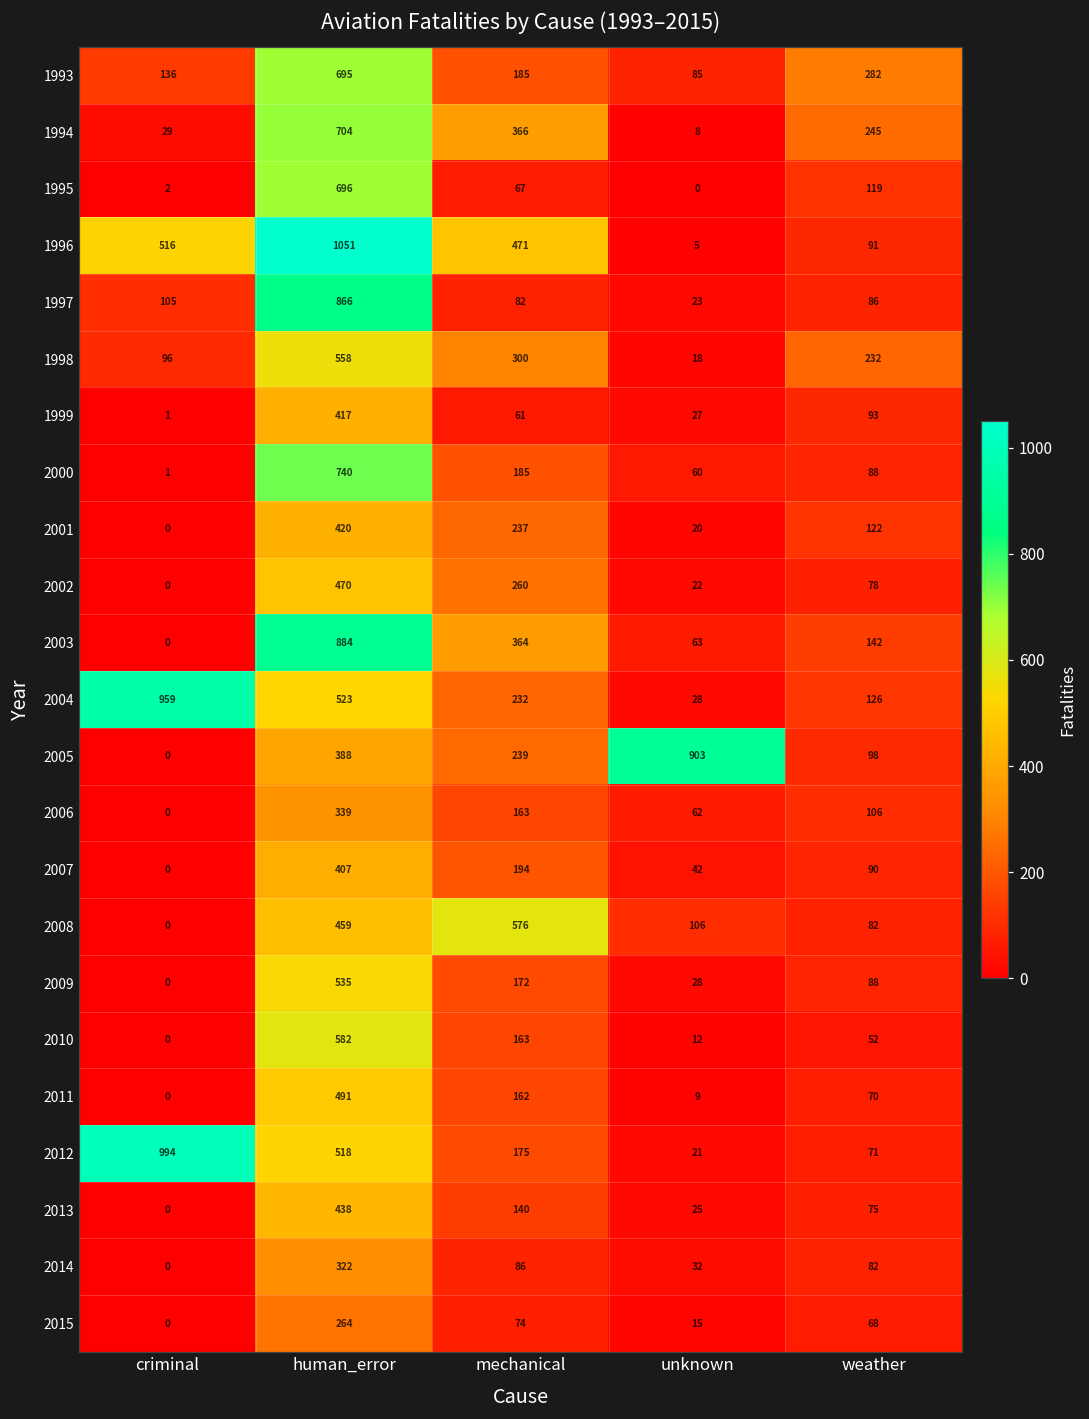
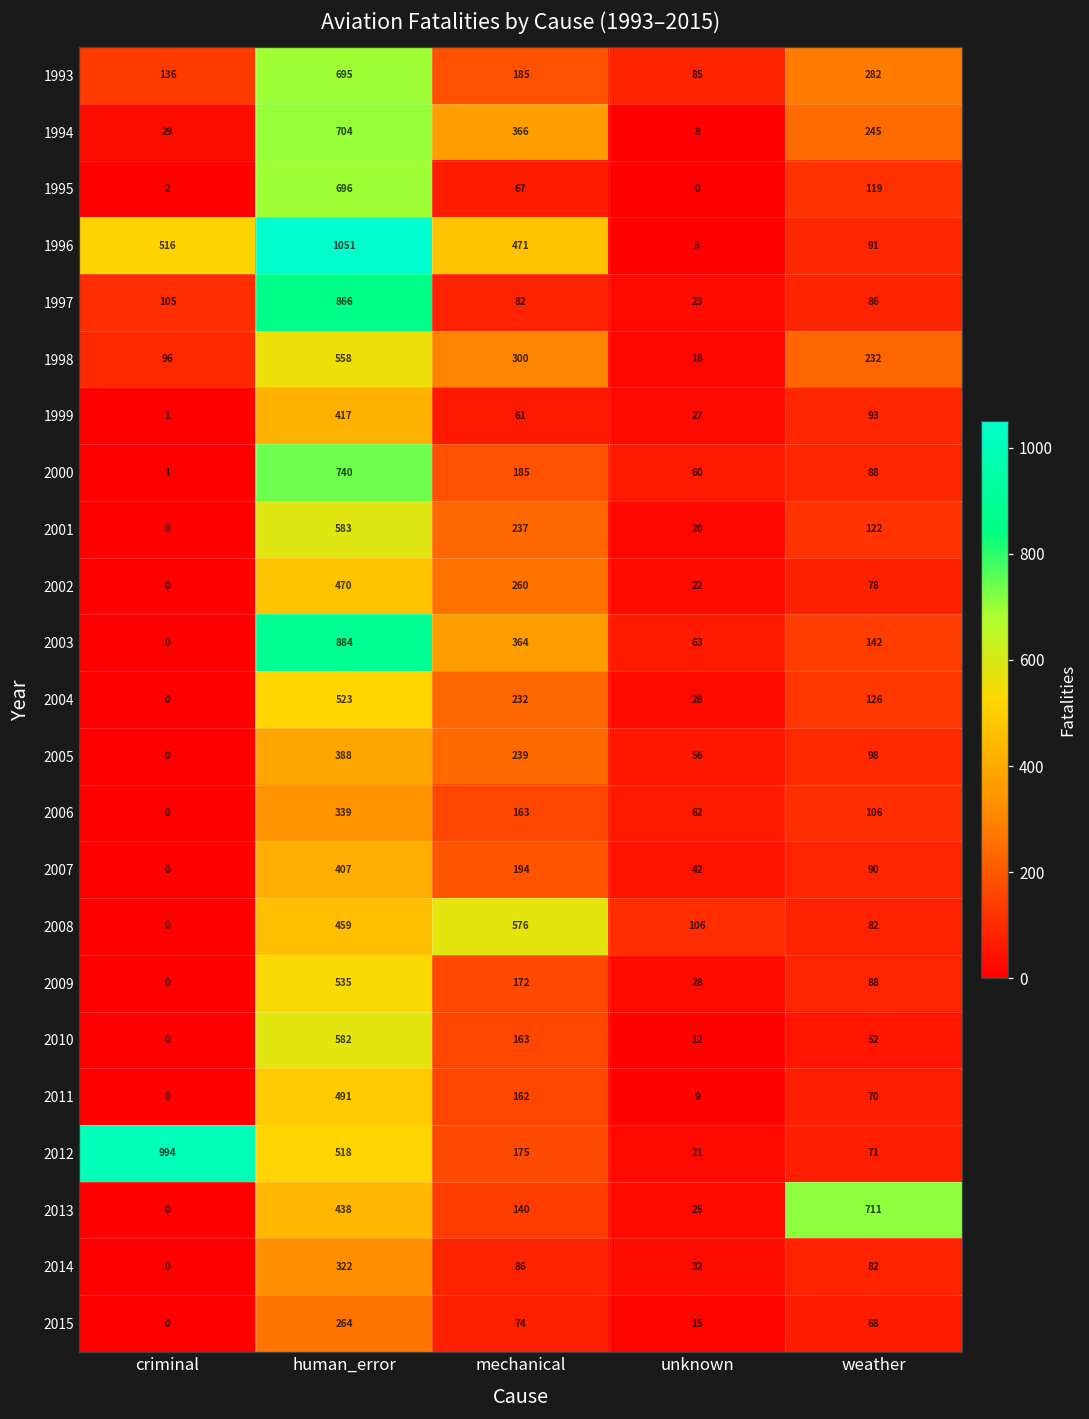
2001, human_error: 420 -> 583
2004, criminal: 959 -> 0
2005, unknown: 903 -> 56
2013, weather: 75 -> 711
